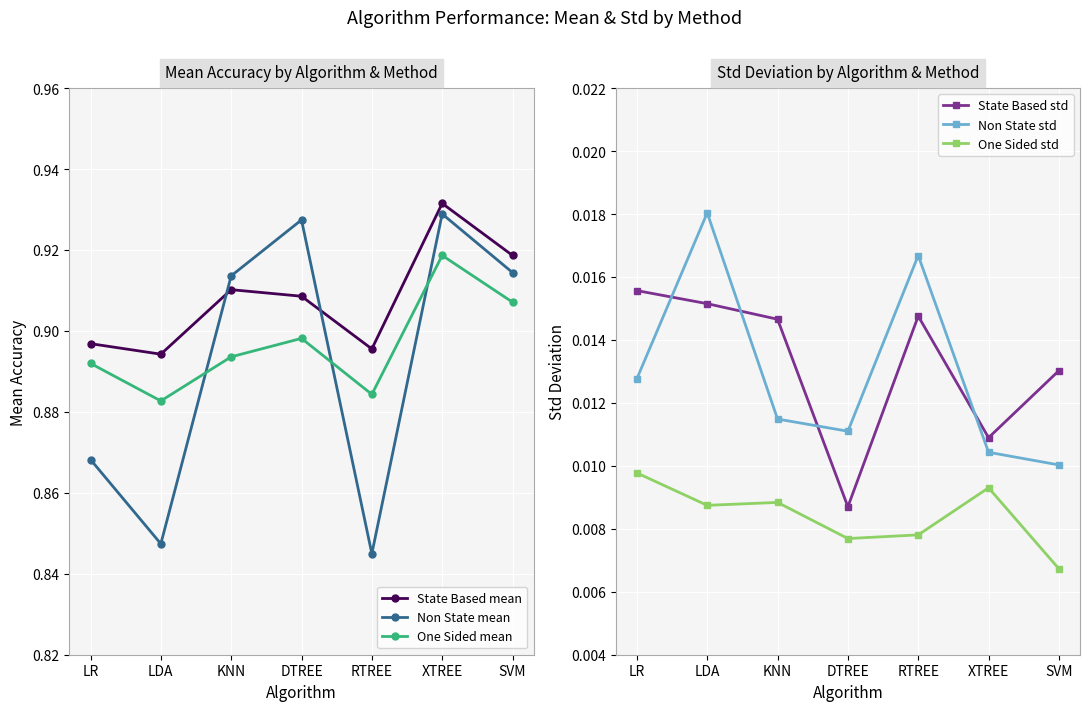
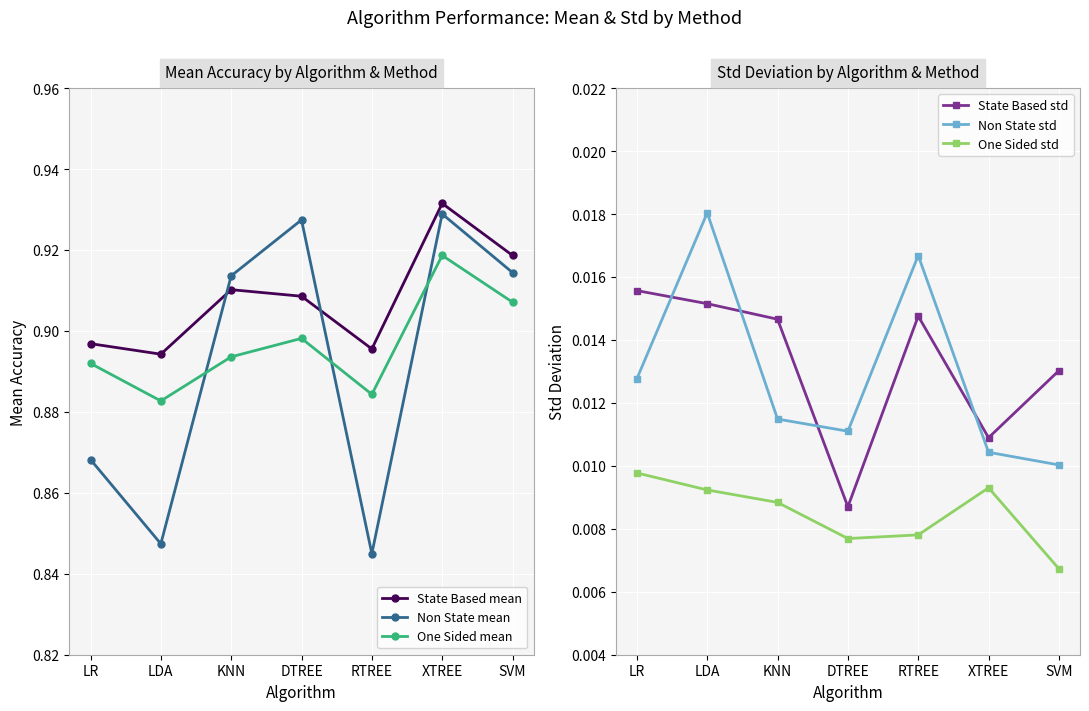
Std Deviation by Algorithm & Method, One Sided std, LDA: 0.0087 -> 0.0092
